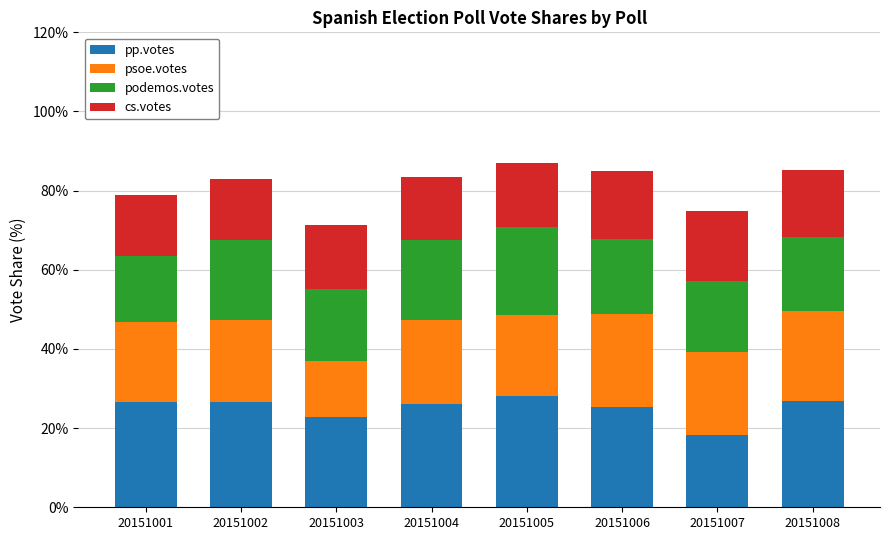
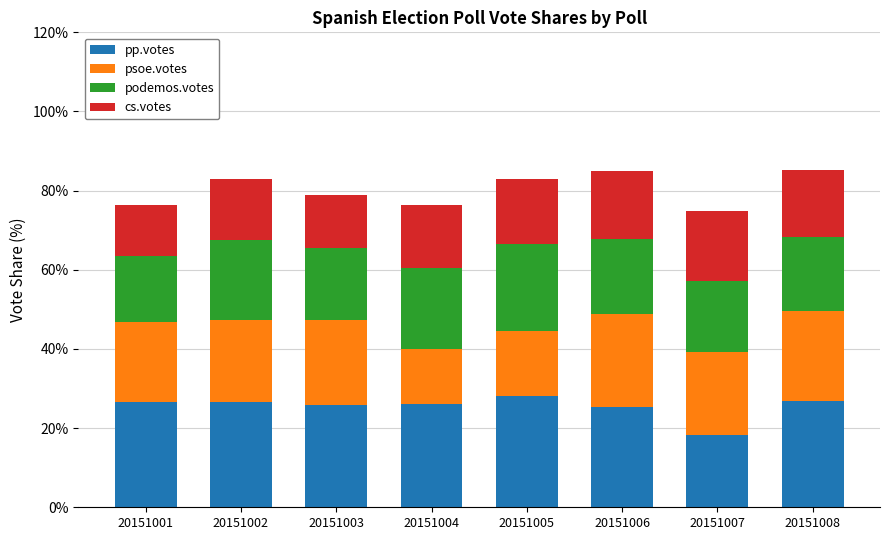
cs.votes, 20151001: 15% -> 13%
pp.votes, 20151003: 23% -> 26%
psoe.votes, 20151003: 14% -> 21%
cs.votes, 20151003: 16% -> 13%
psoe.votes, 20151004: 21% -> 14%
psoe.votes, 20151005: 21% -> 17%
